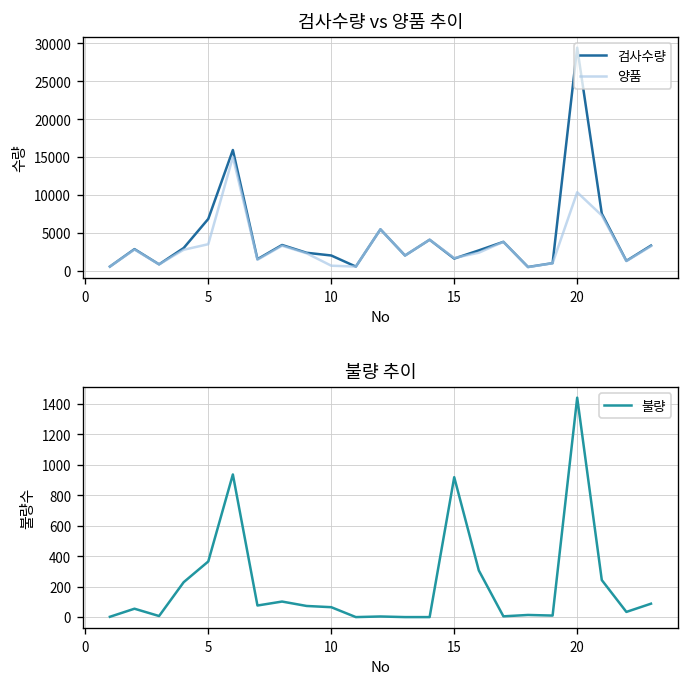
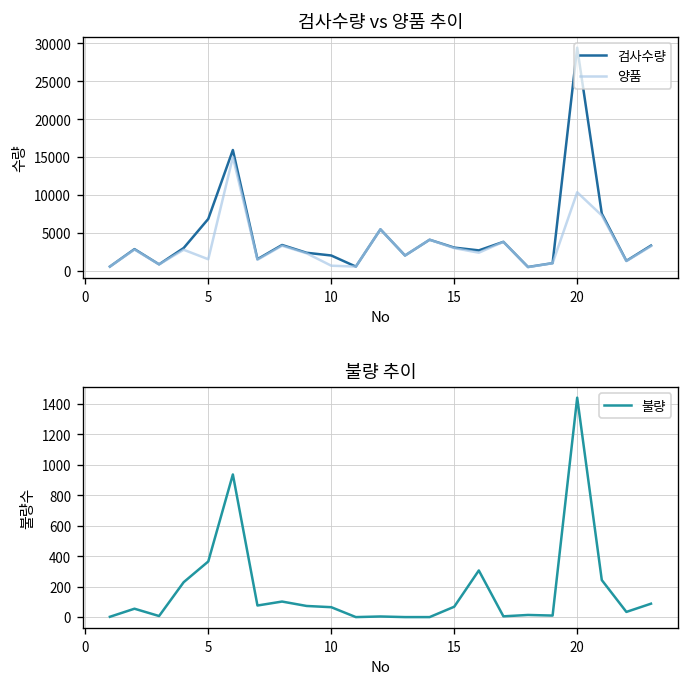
검사수량 vs 양품 추이, 양품, 5: 4000 -> 2000
검사수량 vs 양품 추이, 검사수량, 15: 2000 -> 3000
검사수량 vs 양품 추이, 양품, 15: 2000 -> 3000
불량 추이, 15: 920 -> 70
